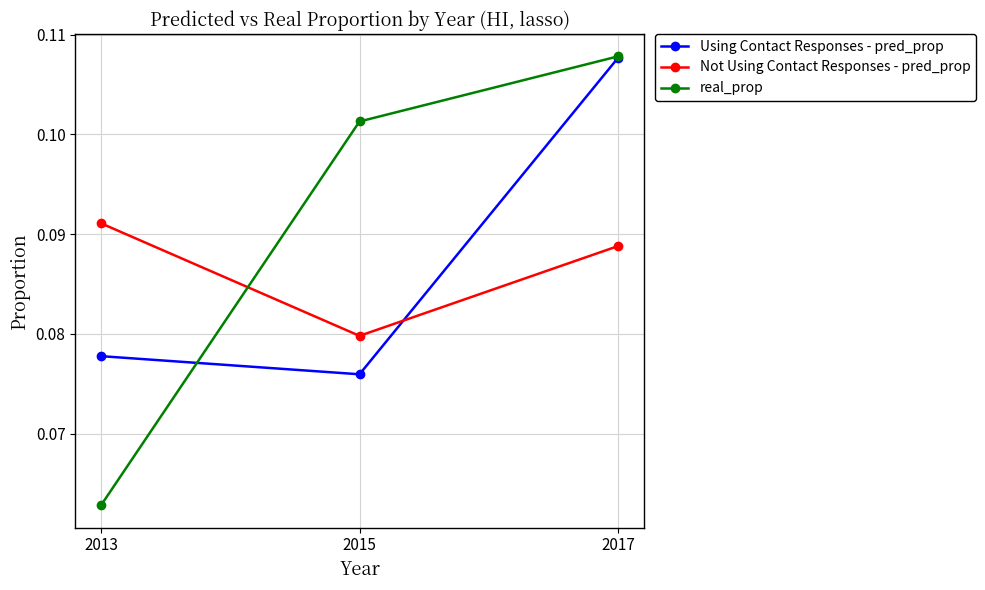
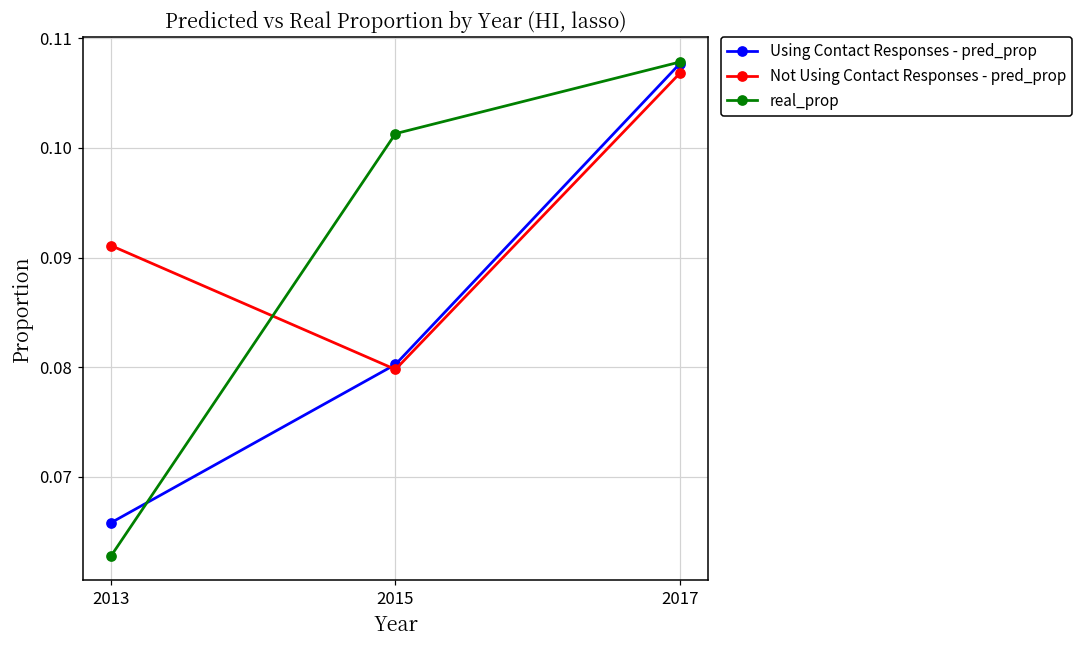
Using Contact Responses - pred_prop, 2013: 0.078 -> 0.066
Using Contact Responses - pred_prop, 2015: 0.076 -> 0.080
Not Using Contact Responses - pred_prop, 2017: 0.089 -> 0.107
